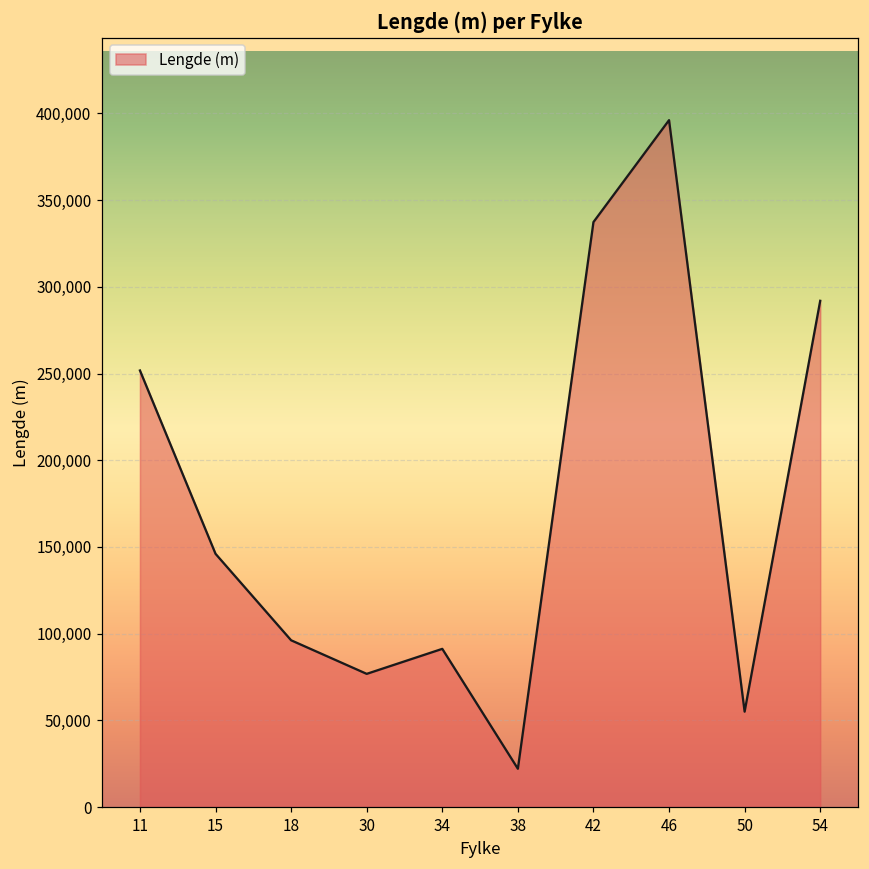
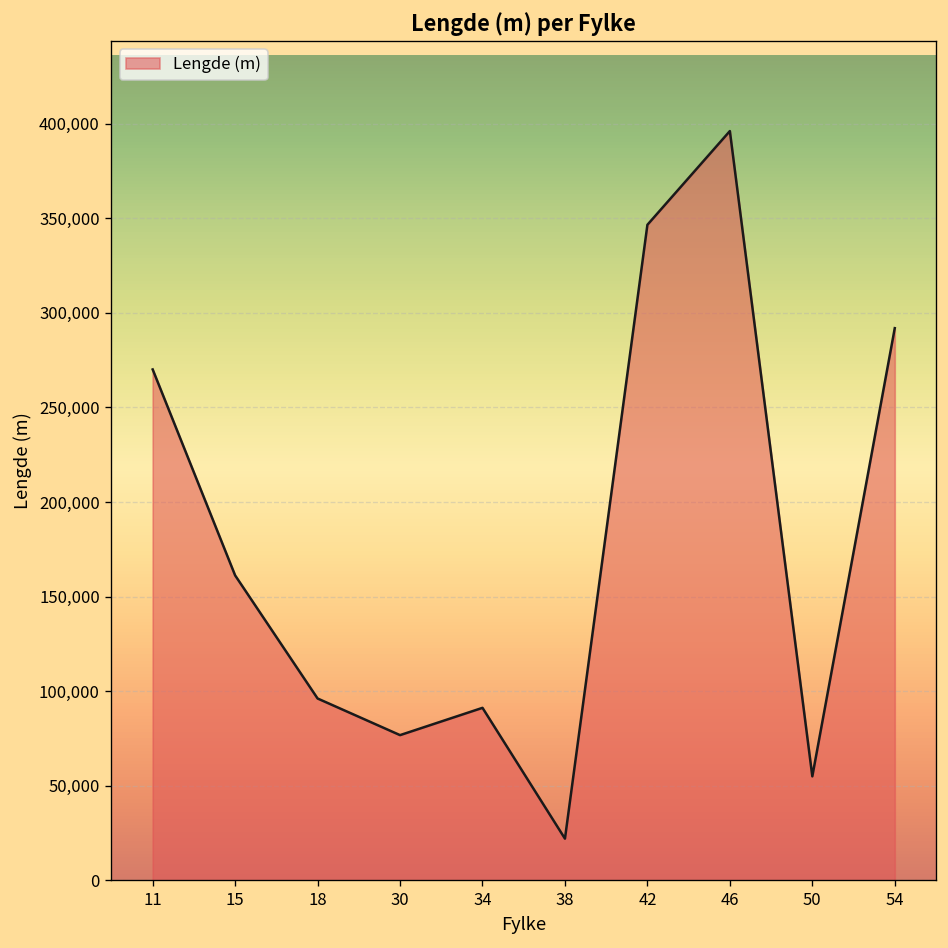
11: 252,000 -> 270,000
15: 146,000 -> 161,000
42: 337,000 -> 347,000
